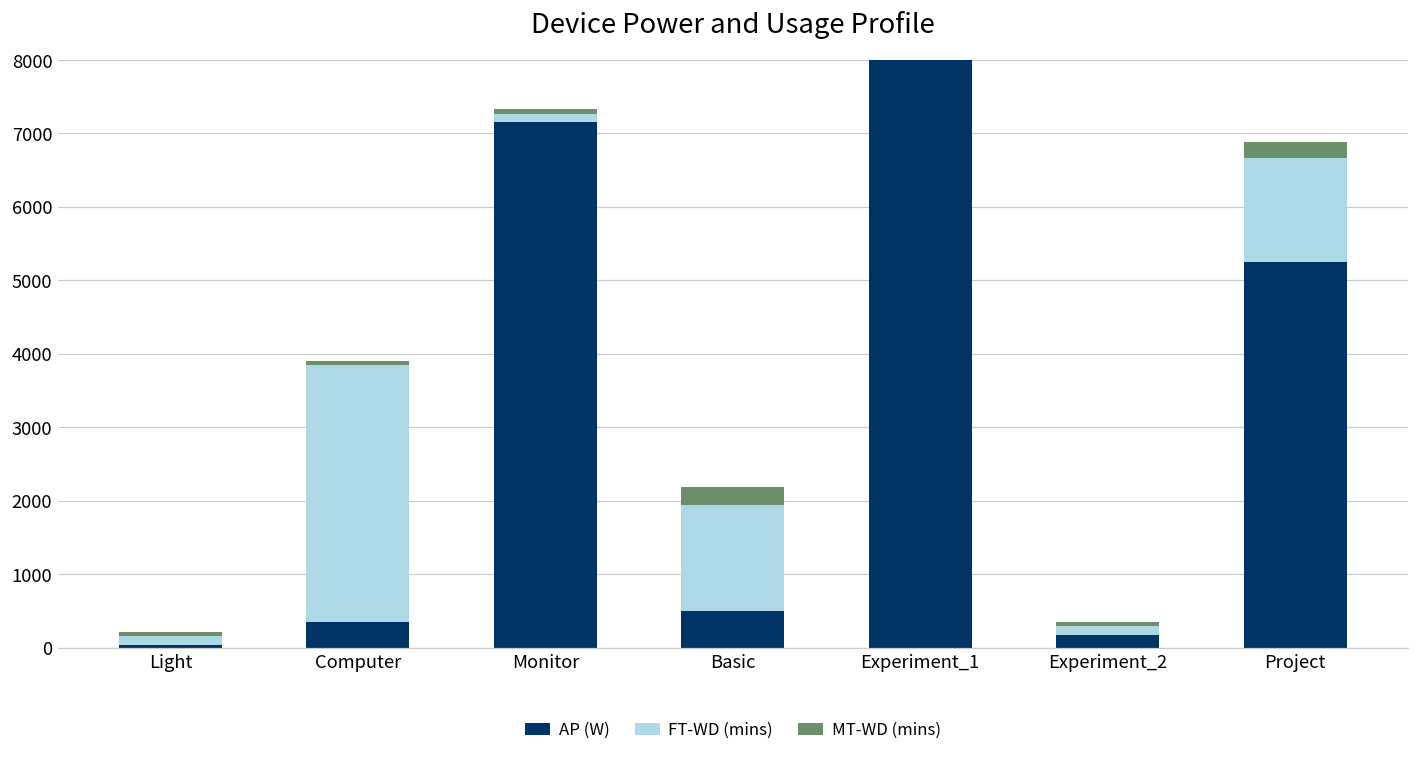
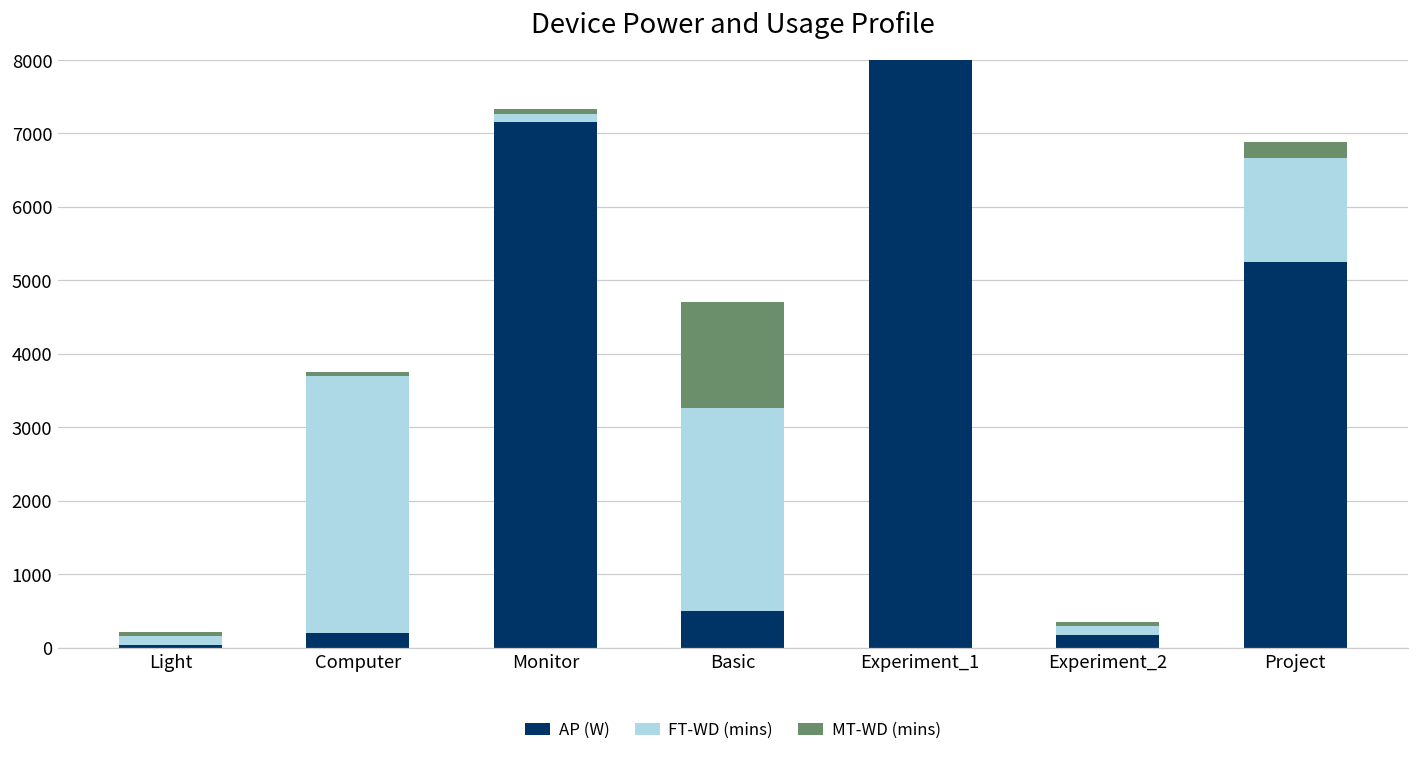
AP (W), Computer: 400 -> 200
FT-WD (mins), Basic: 1400 -> 2800
MT-WD (mins), Basic: 300 -> 1400
